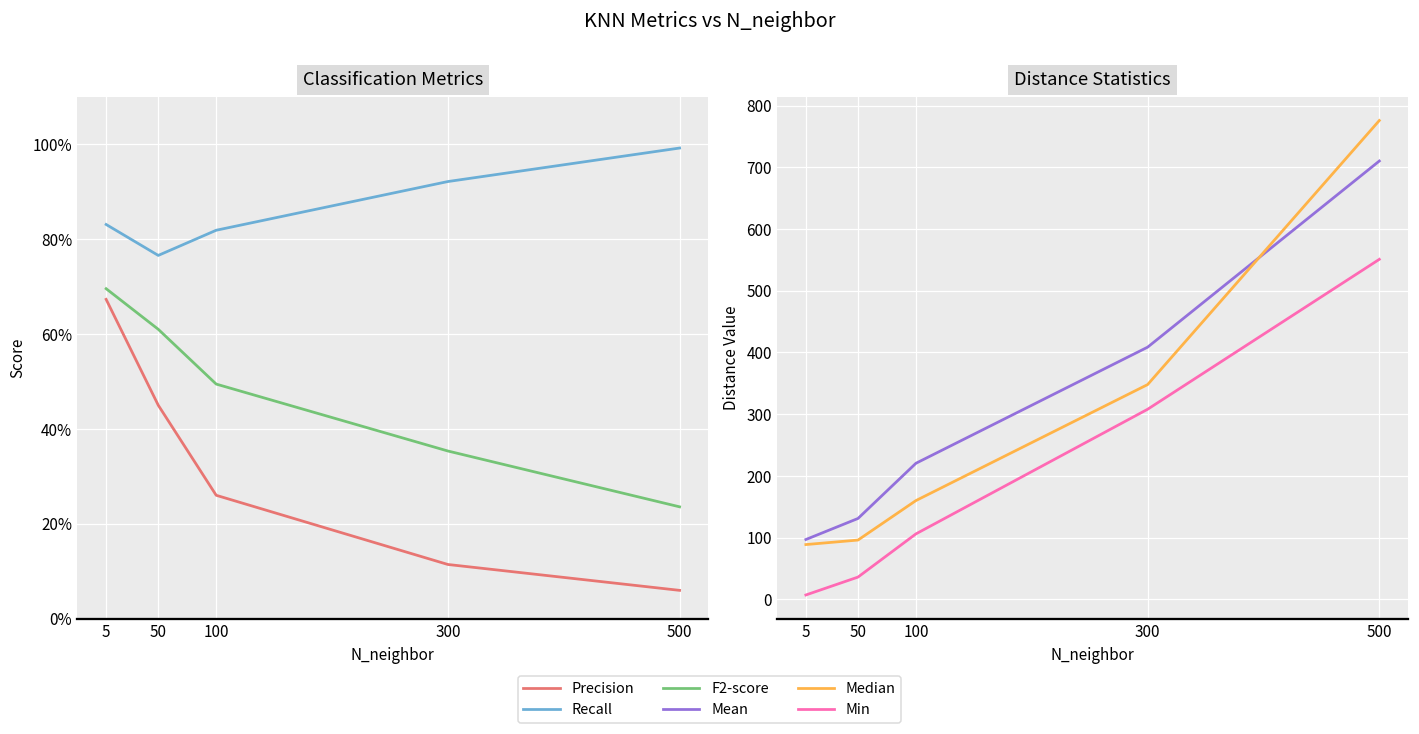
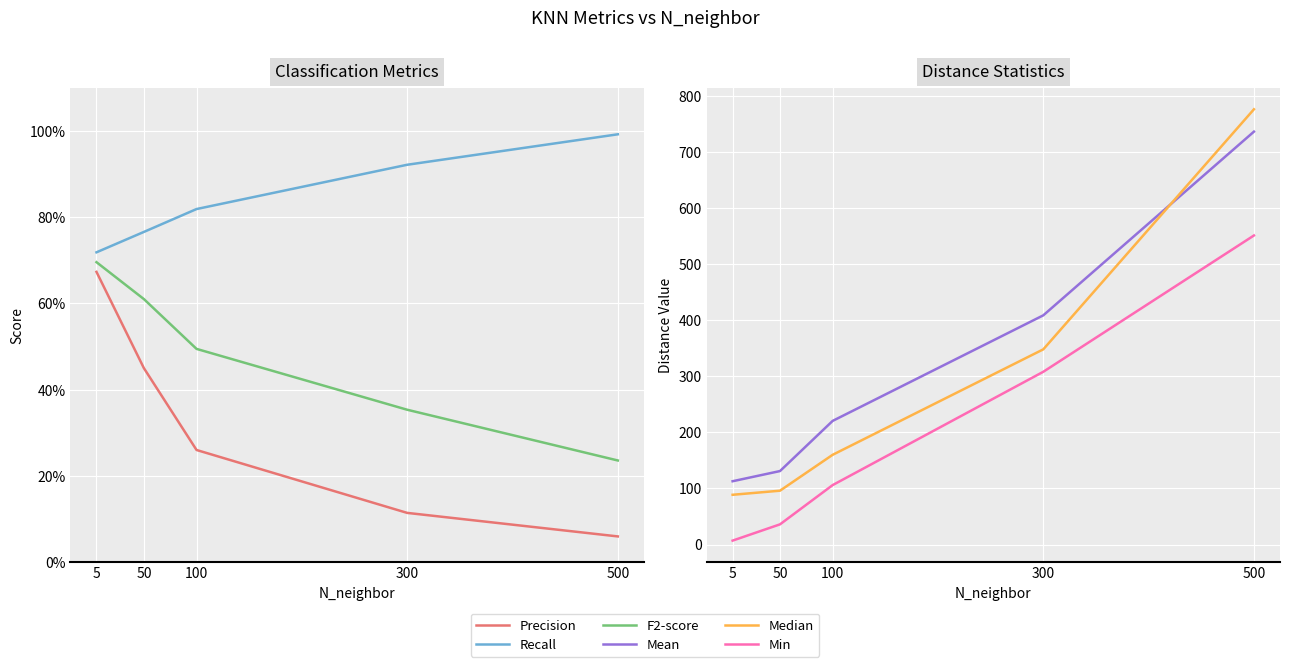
Classification Metrics, Recall, 5: 83% -> 72%
Distance Statistics, Mean, 5: 100 -> 110
Distance Statistics, Mean, 500: 710 -> 740
